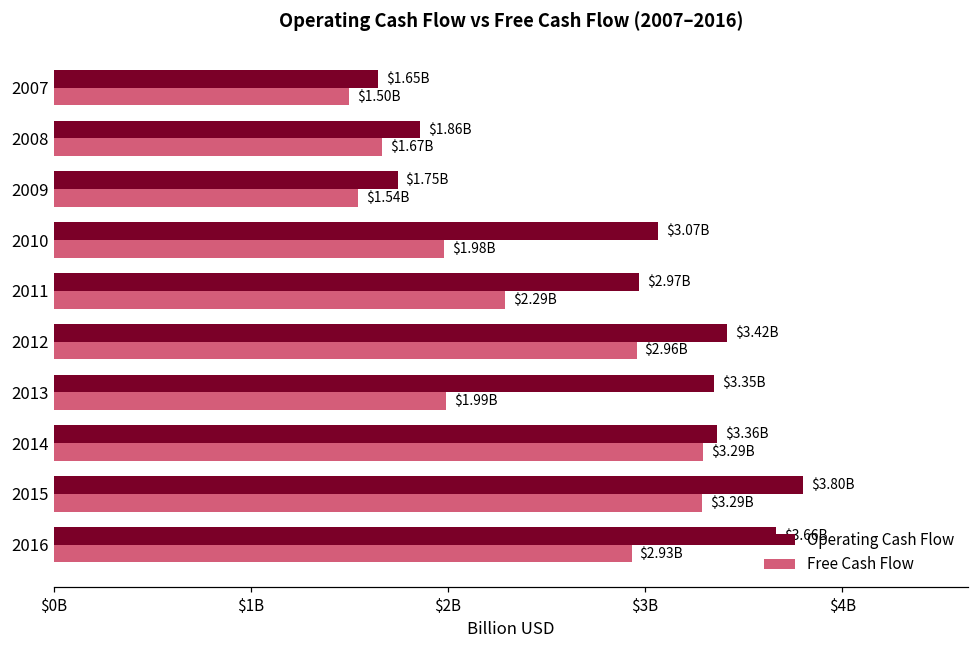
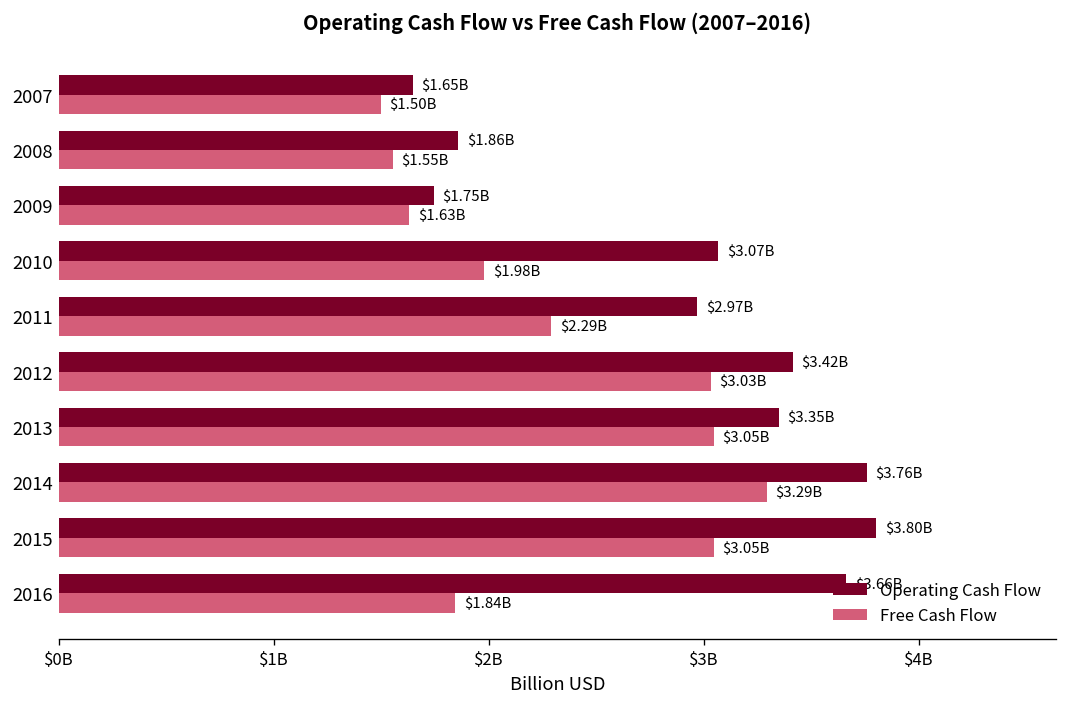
Free Cash Flow, 2008: $1.67B -> $1.55B
Free Cash Flow, 2009: $1.54B -> $1.63B
Free Cash Flow, 2012: $2.96B -> $3.03B
Free Cash Flow, 2013: $1.99B -> $3.05B
Operating Cash Flow, 2014: $3.36B -> $3.76B
Free Cash Flow, 2015: $3.29B -> $3.05B
Free Cash Flow, 2016: $2.93B -> $1.84B
